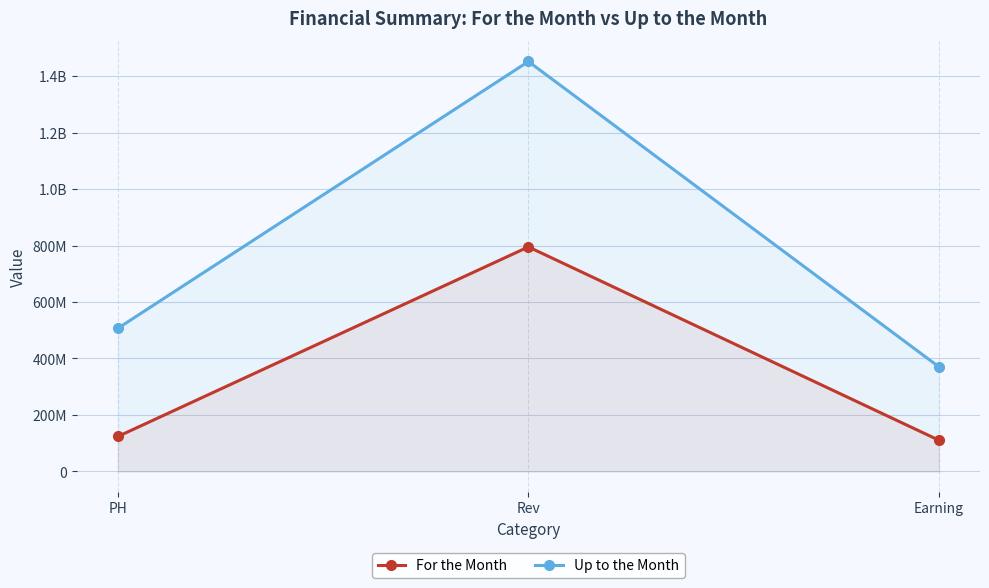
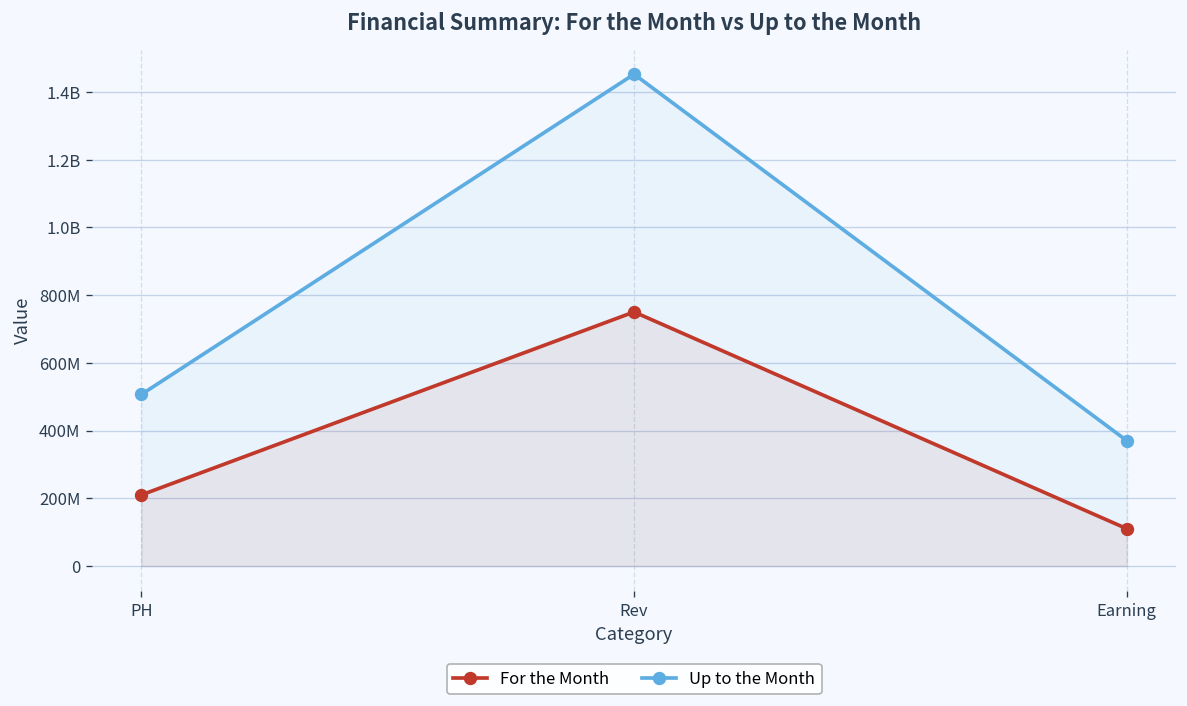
For the Month, PH: 120000000 -> 210000000
For the Month, Rev: 800000000 -> 750000000
